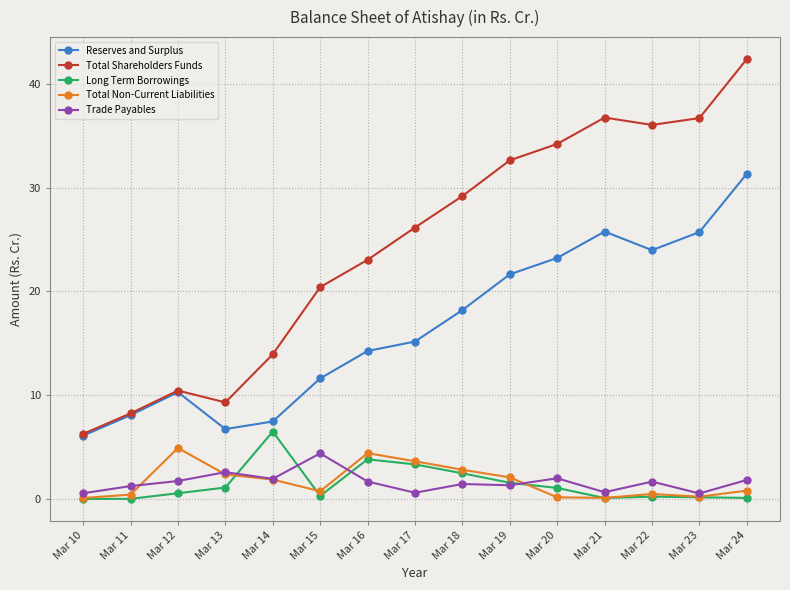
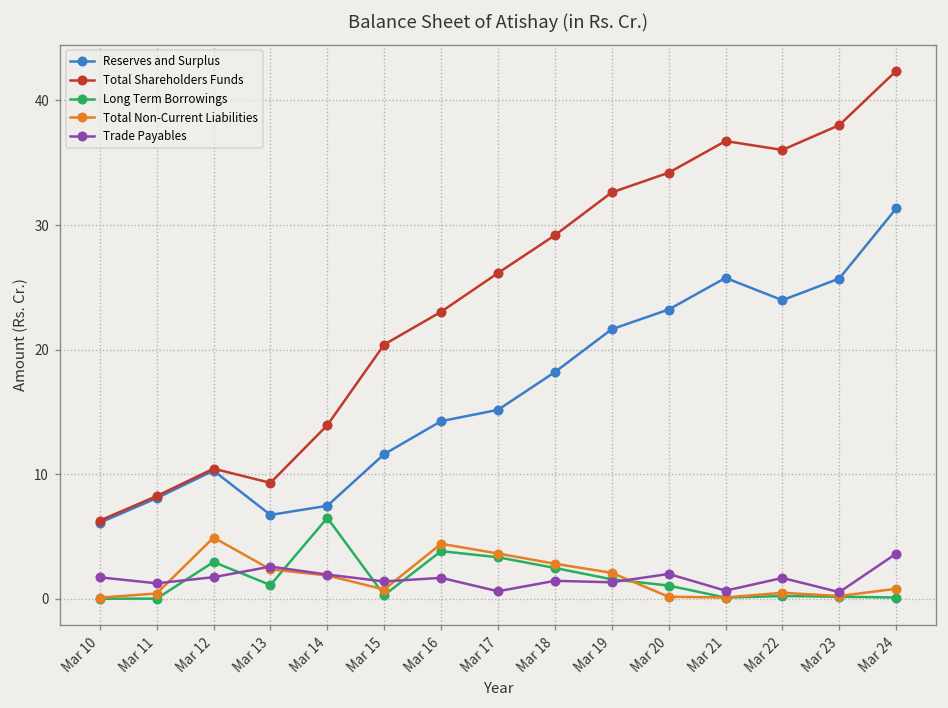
Trade Payables, Mar 10: 0.6 -> 1.7
Long Term Borrowings, Mar 12: 0.6 -> 3.0
Trade Payables, Mar 15: 4.4 -> 1.4
Total Shareholders Funds, Mar 23: 36.7 -> 38.0
Trade Payables, Mar 24: 1.8 -> 3.6
